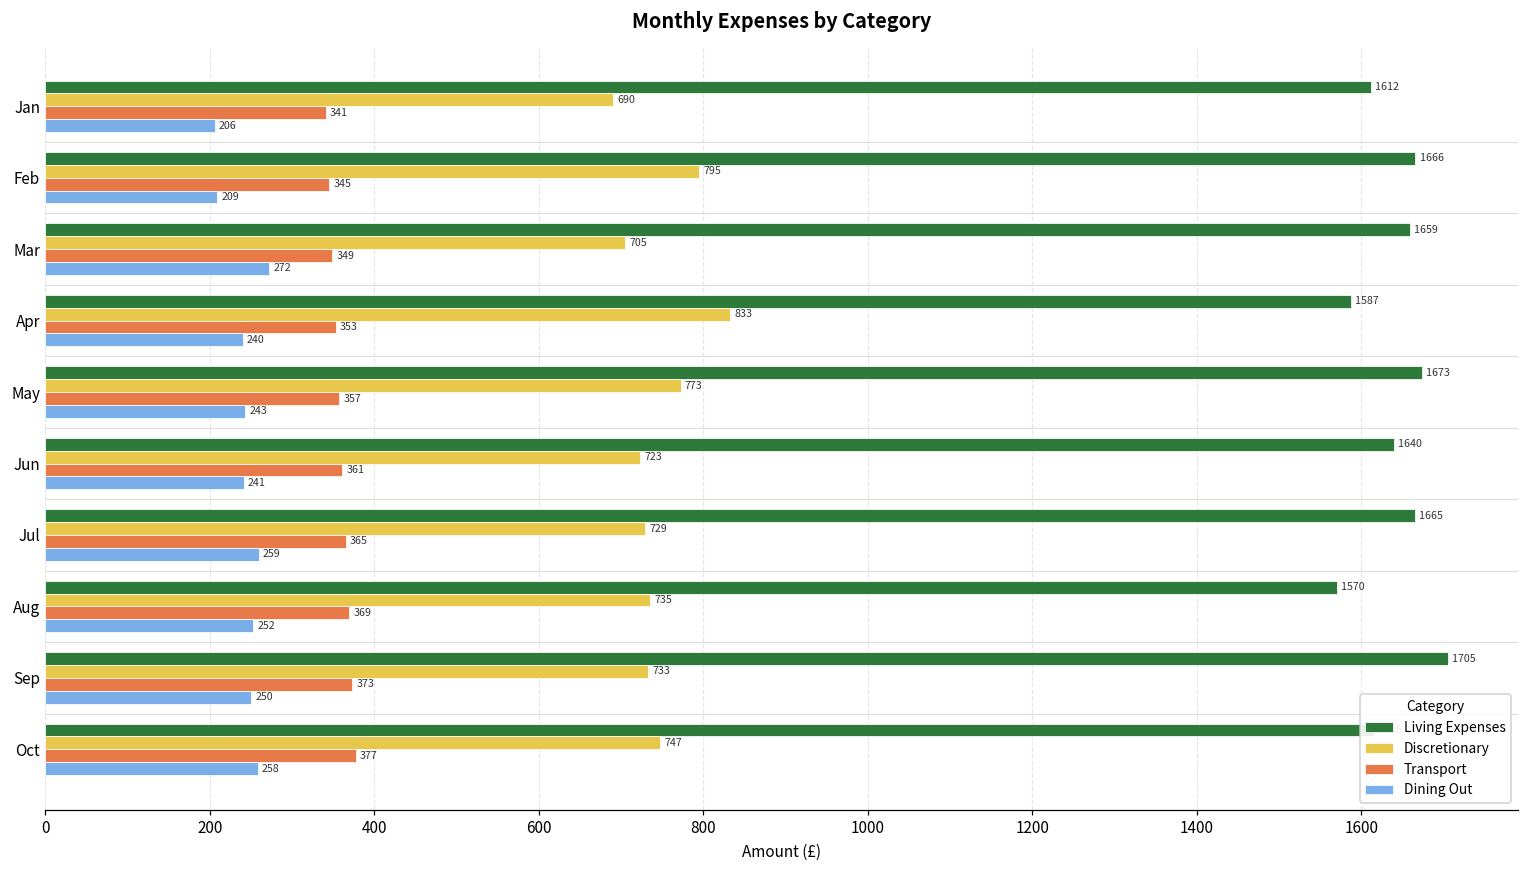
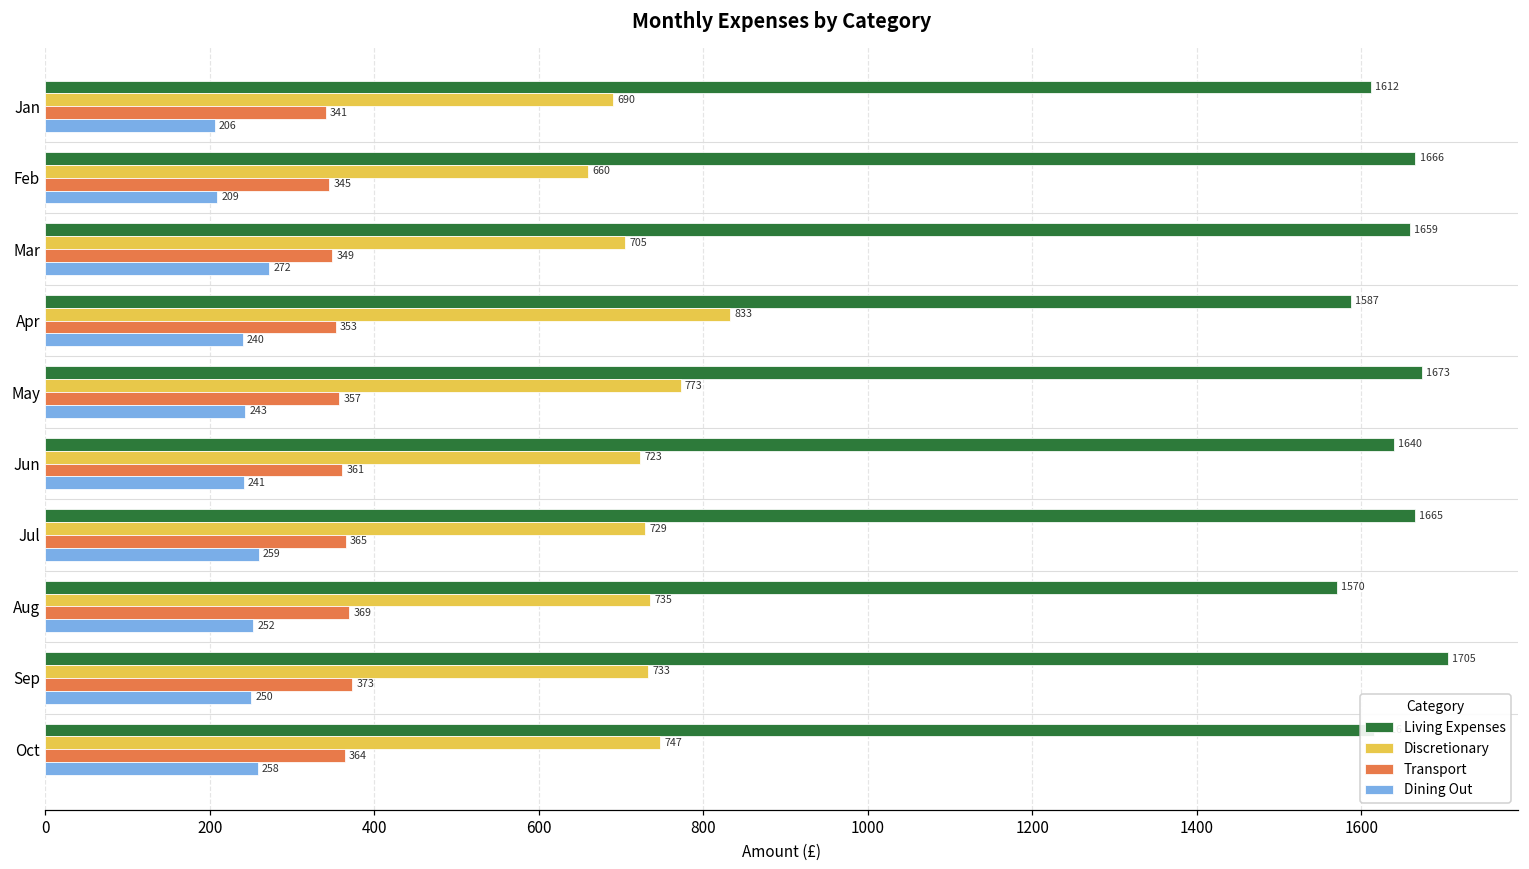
Discretionary, Feb: 795 -> 660
Transport, Oct: 377 -> 364
